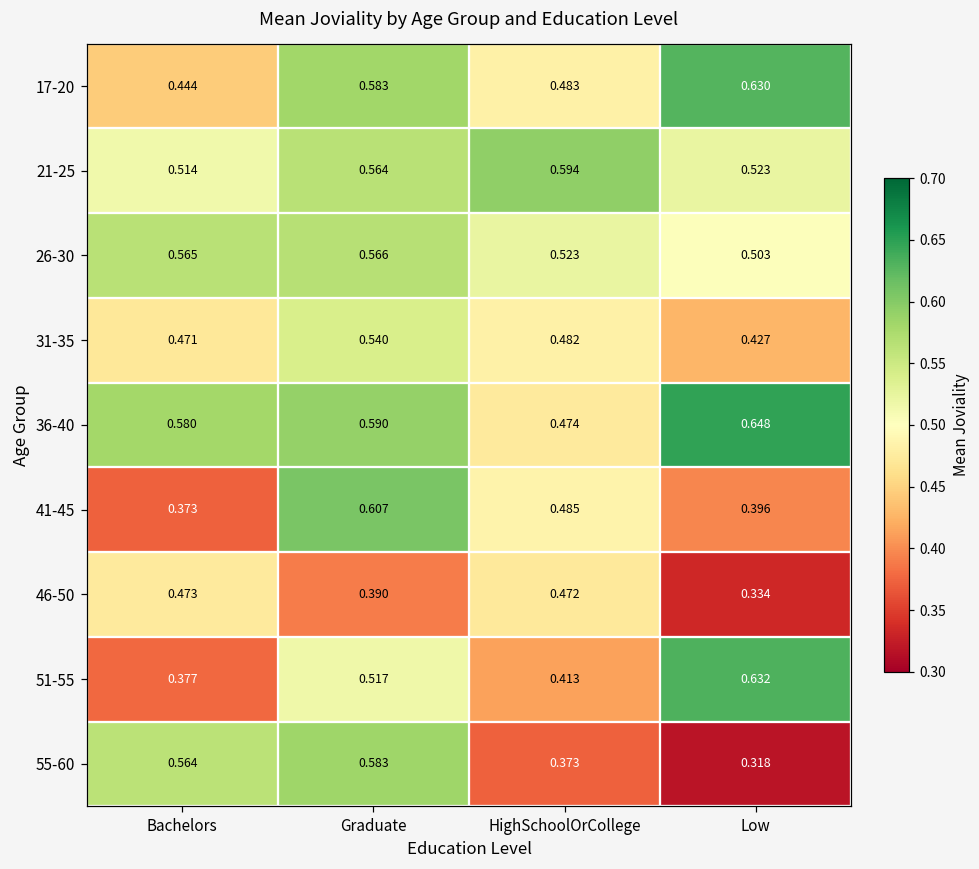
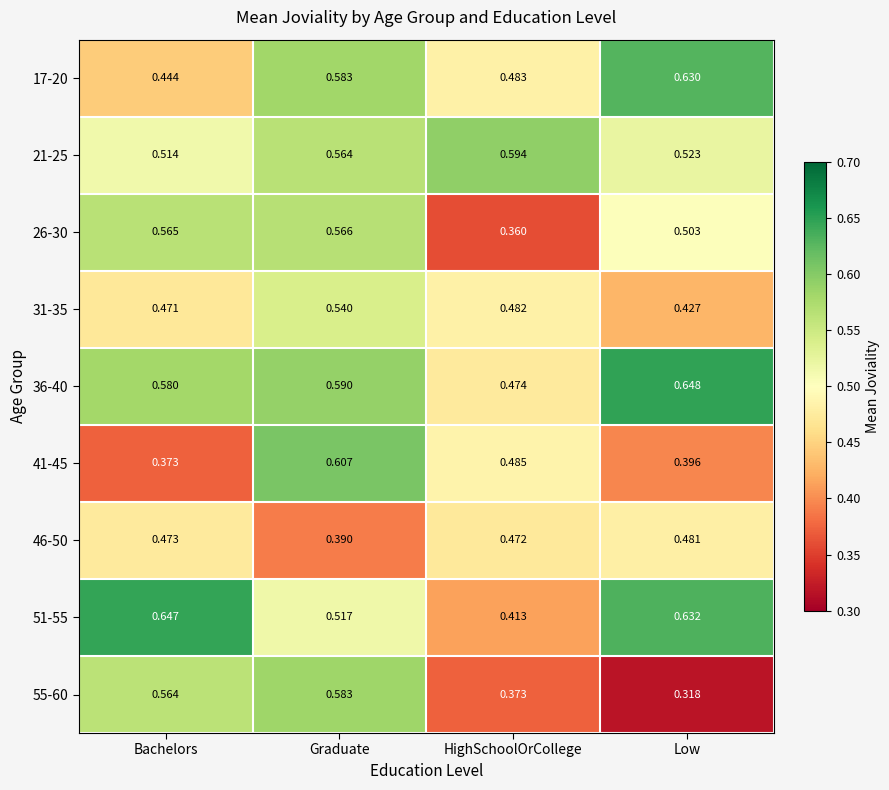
26-30, HighSchoolOrCollege: 0.523 -> 0.360
46-50, Low: 0.334 -> 0.481
51-55, Bachelors: 0.377 -> 0.647
